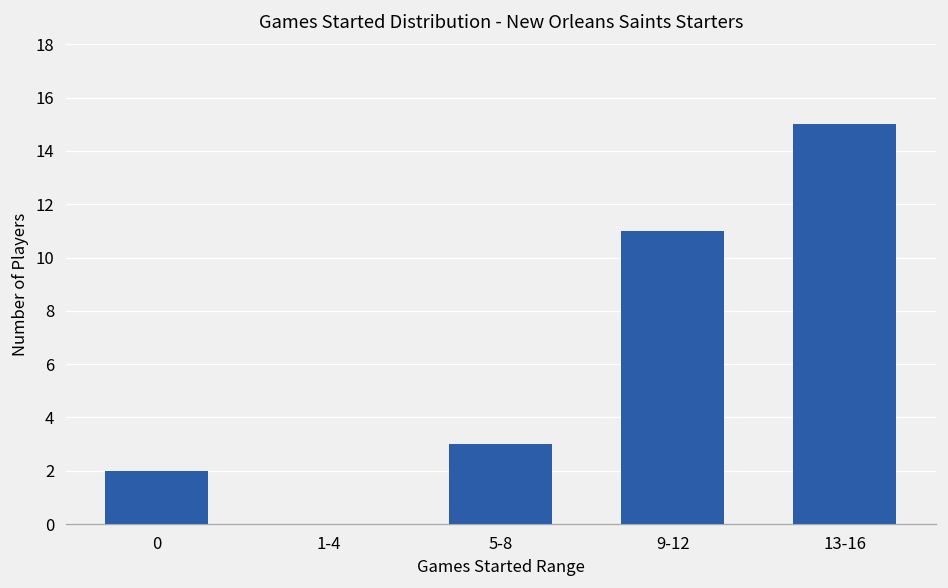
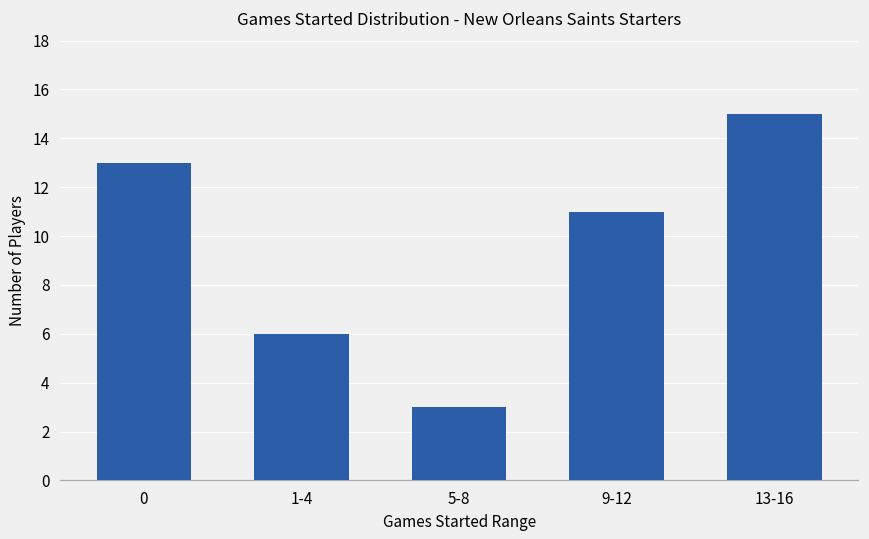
0: 2 -> 13
1-4: 0 -> 6
